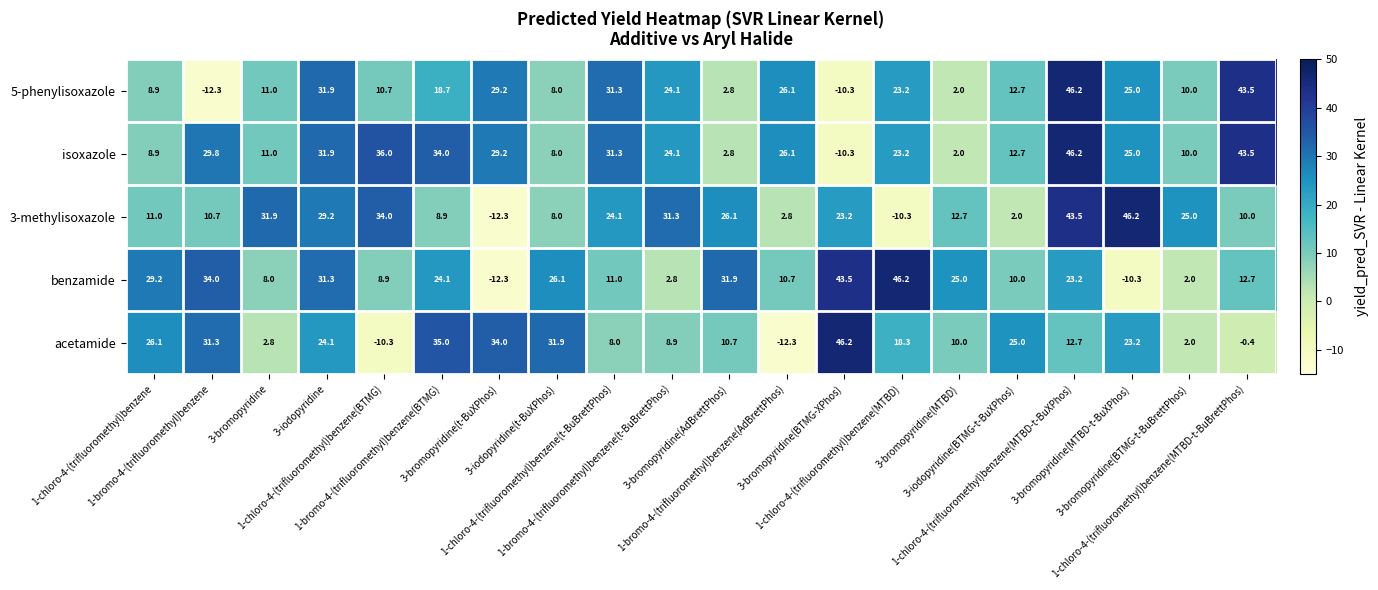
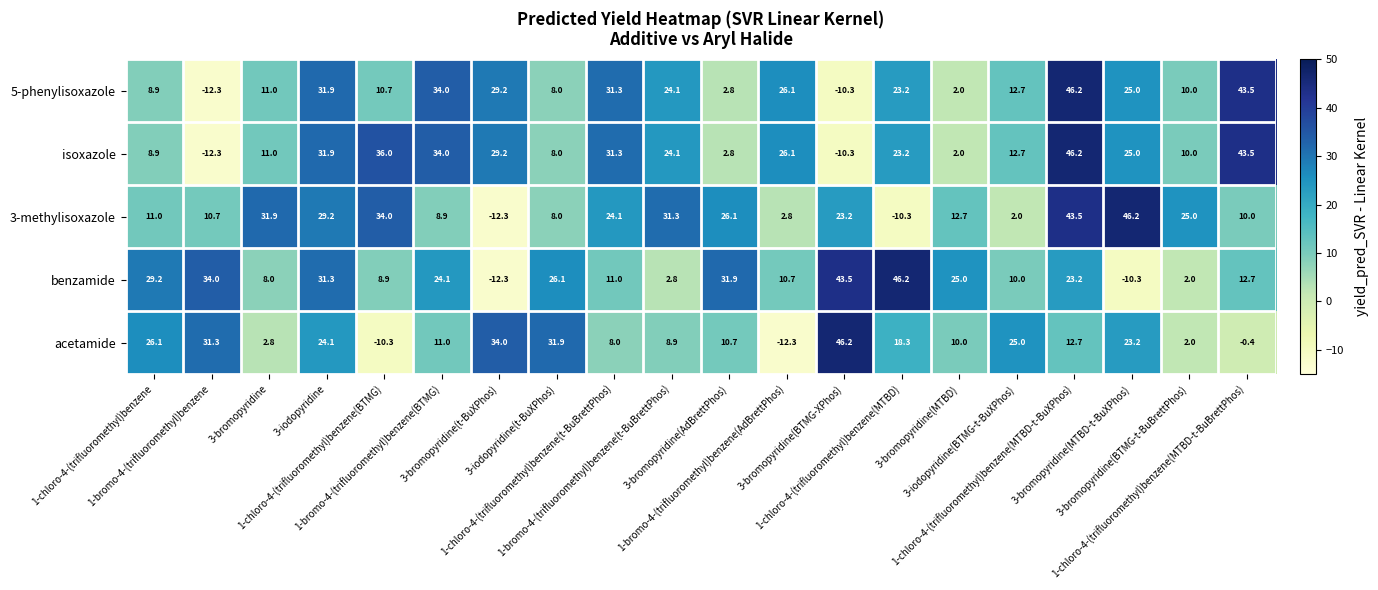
5-phenylisoxazole, 1-bromo-4-(trifluoromethyl)benzene(BTMG): 18.7 -> 34.0
isoxazole, 1-bromo-4-(trifluoromethyl)benzene: 29.8 -> -12.3
acetamide, 1-bromo-4-(trifluoromethyl)benzene(BTMG): 35.0 -> 11.0
